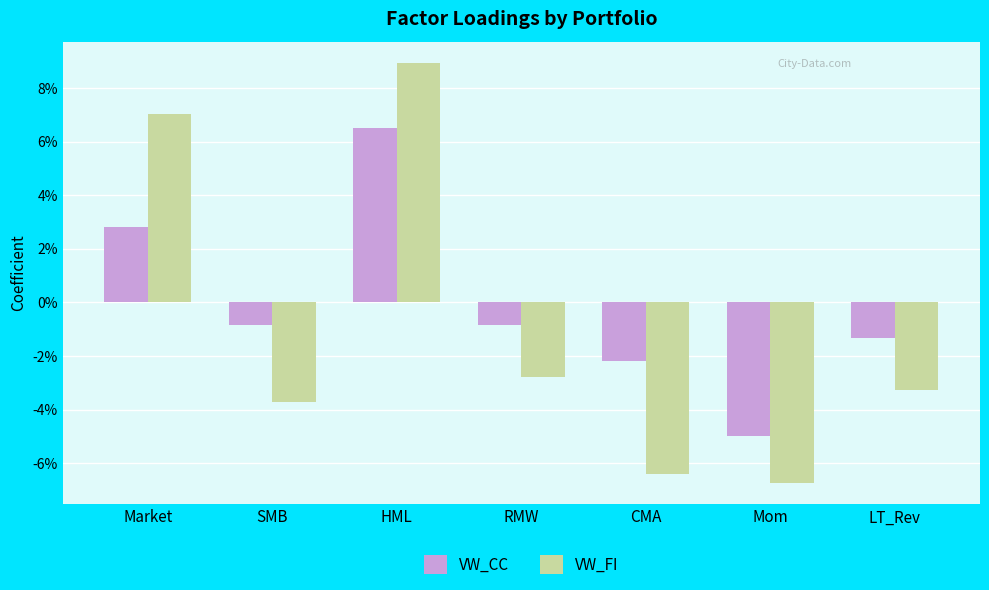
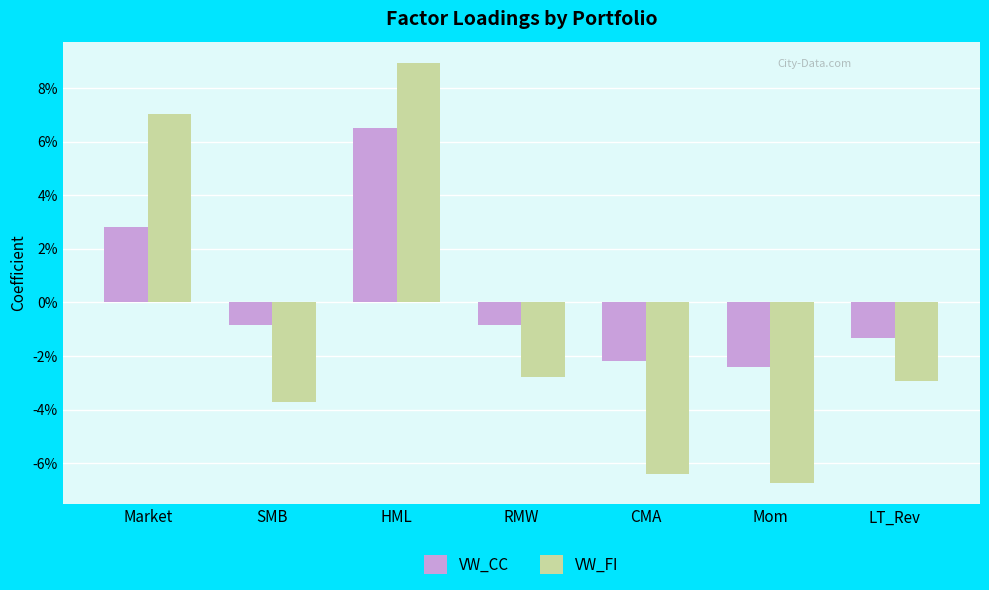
VW_CC, Mom: -5.0% -> -2.4%
VW_FI, LT_Rev: -3.3% -> -2.9%
